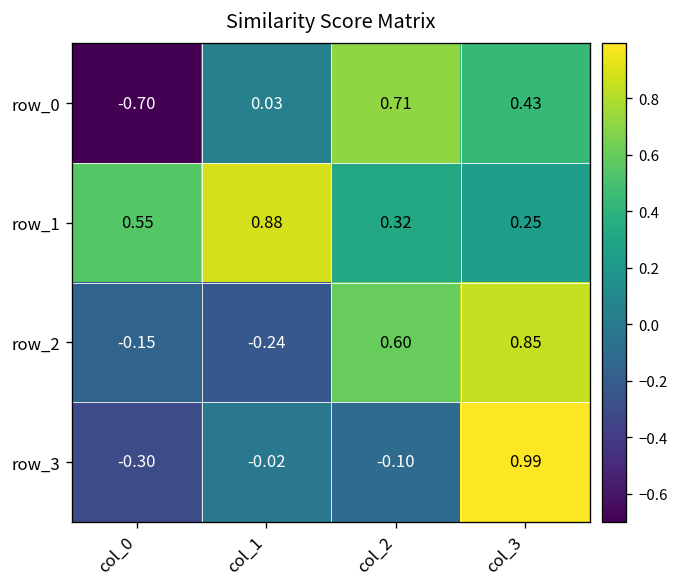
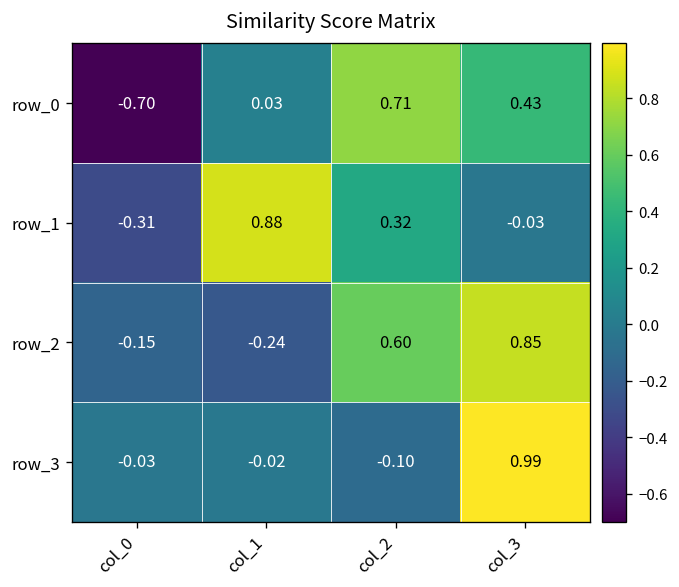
row_1, col_0: 0.55 -> -0.31
row_1, col_3: 0.25 -> -0.03
row_3, col_0: -0.30 -> -0.03
